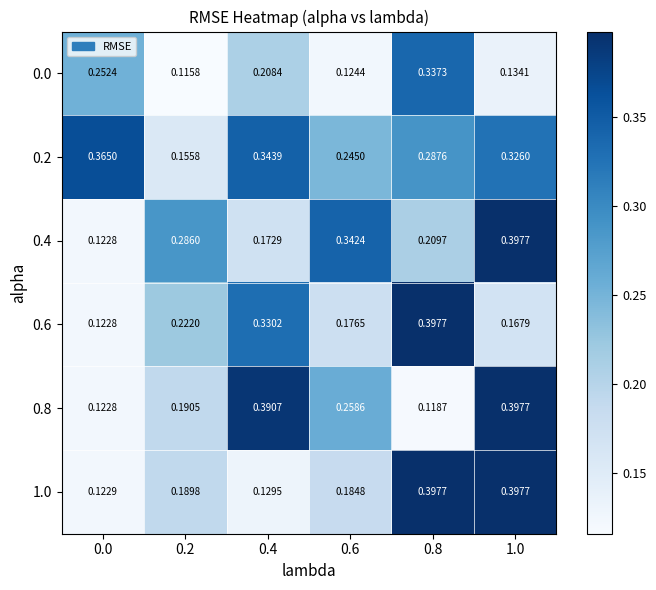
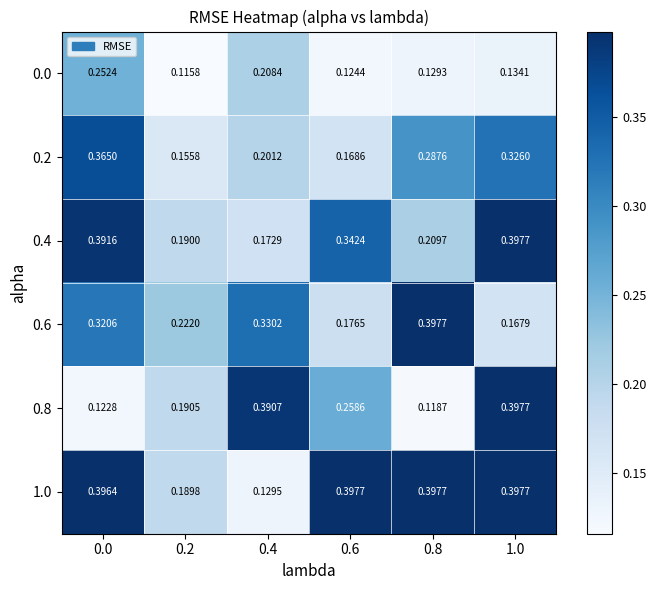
0.0, 0.8: 0.3373 -> 0.1293
0.2, 0.4: 0.3439 -> 0.2012
0.2, 0.6: 0.2450 -> 0.1686
0.4, 0.0: 0.1228 -> 0.3916
0.4, 0.2: 0.2860 -> 0.1900
0.6, 0.0: 0.1228 -> 0.3206
1.0, 0.0: 0.1229 -> 0.3964
1.0, 0.6: 0.1848 -> 0.3977
